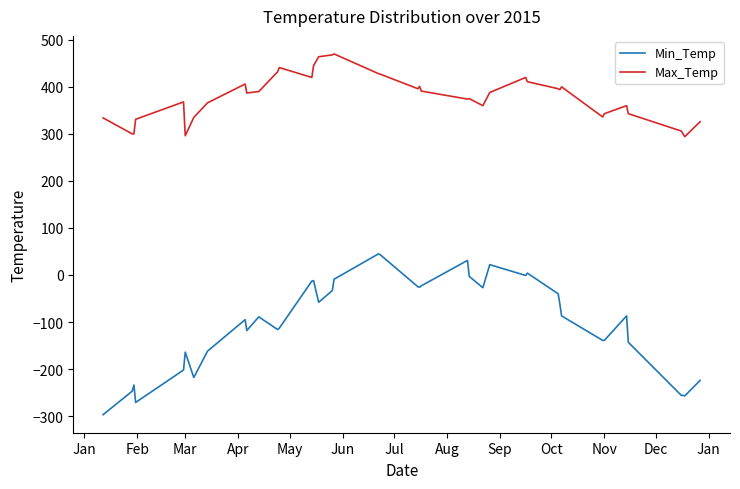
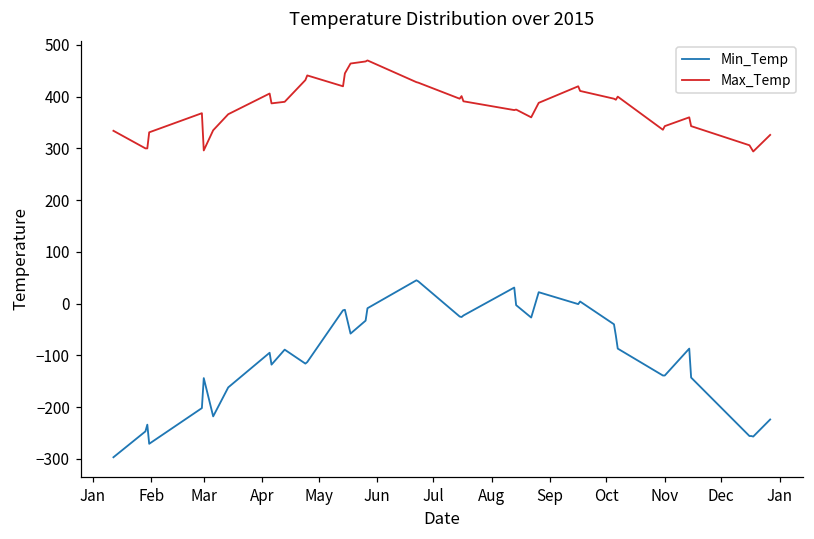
Min_Temp, Mar: -160 -> -140
